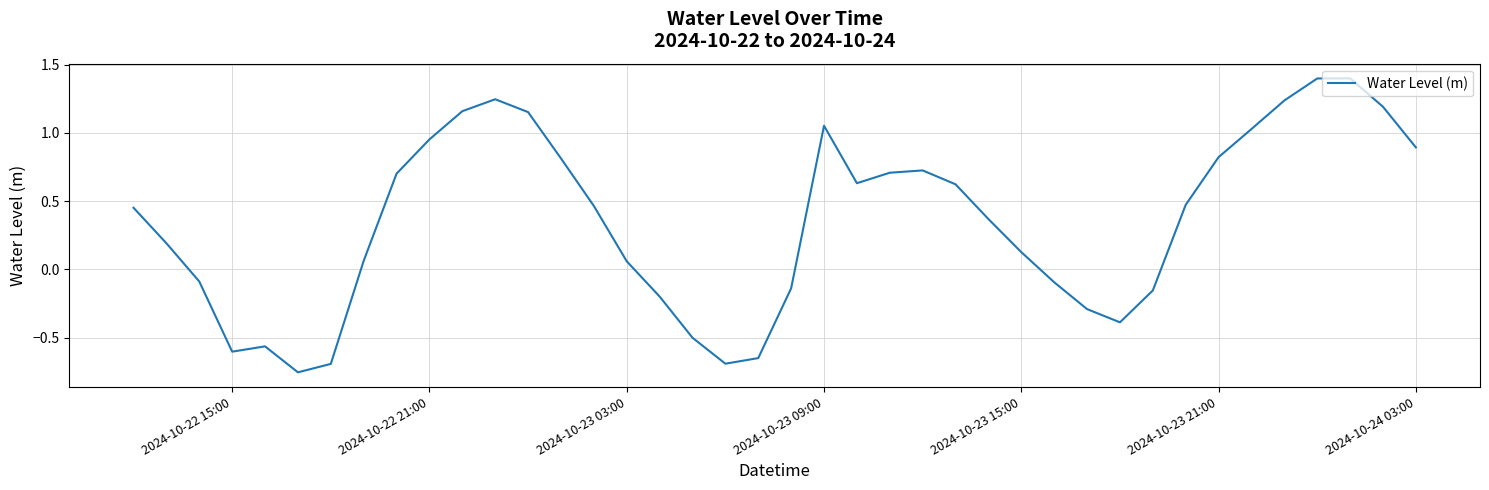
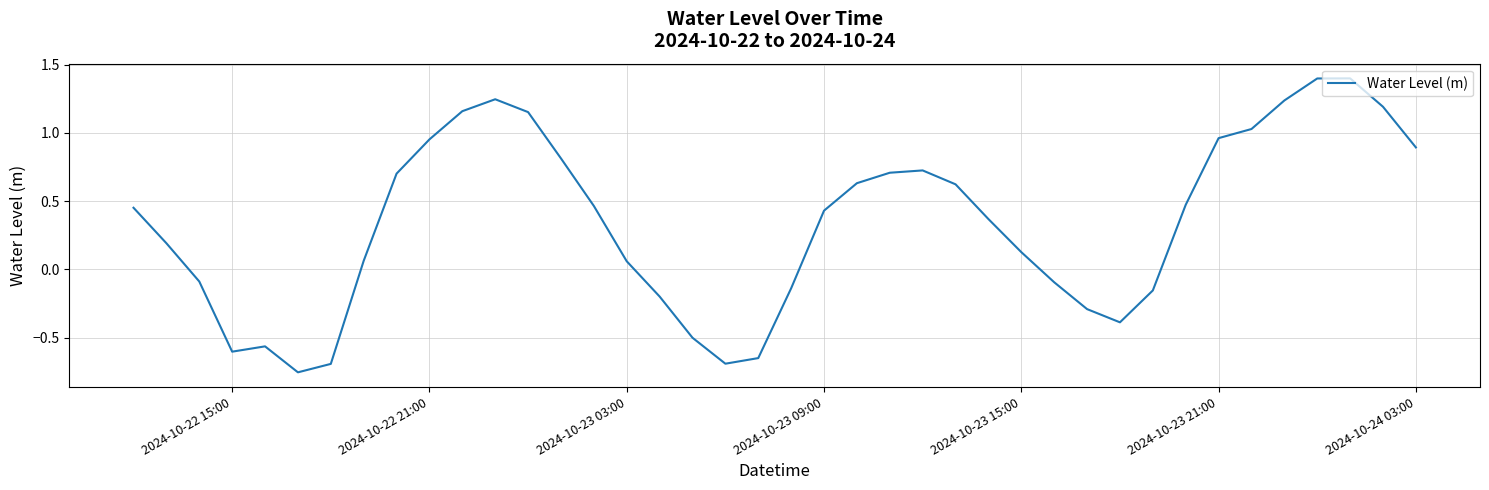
2024-10-23 09:00: 1.05 -> 0.43
2024-10-23 21:00: 0.82 -> 0.96
